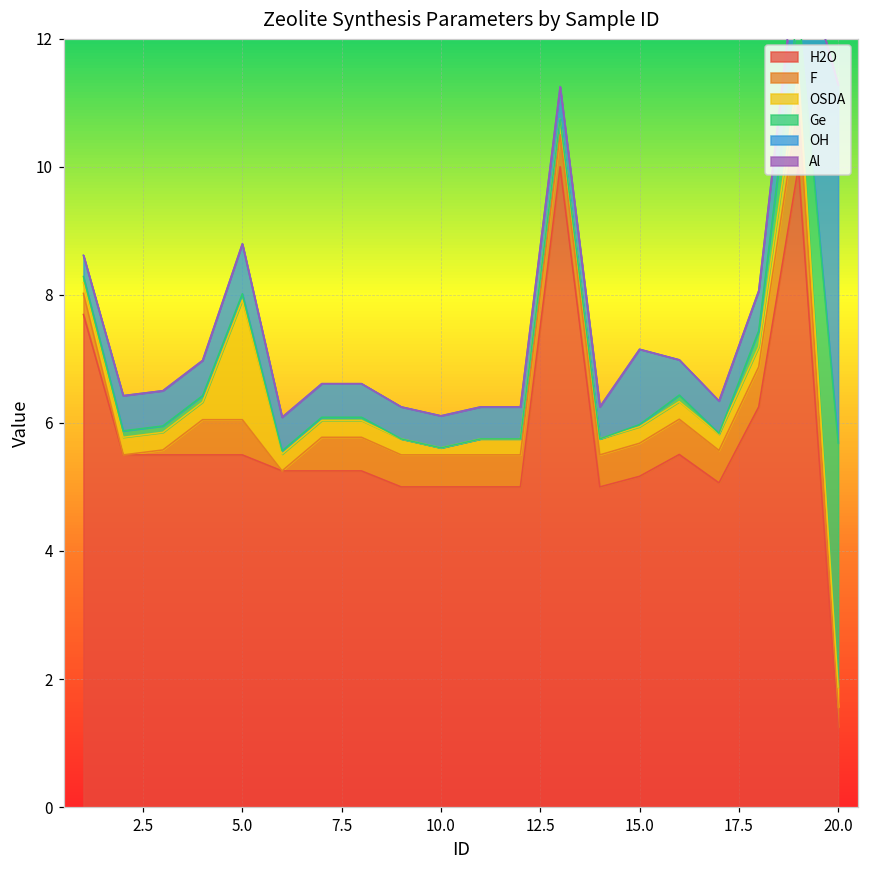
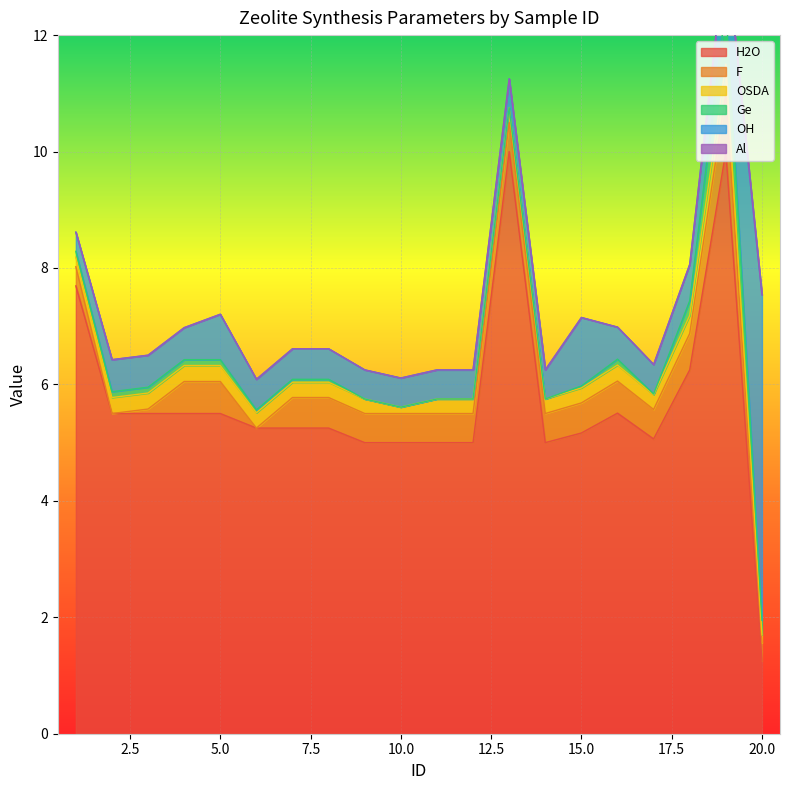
OSDA, 5.0: 1.9 -> 0.3
OSDA, 20.0: 0.3 -> 0.1
Ge, 20.0: 3.8 -> 0.3
